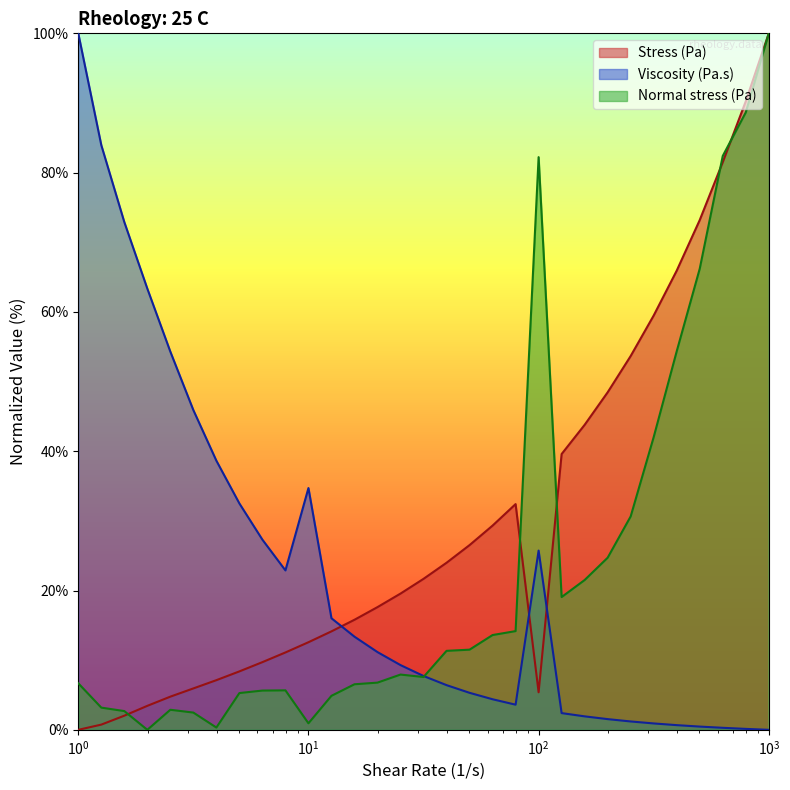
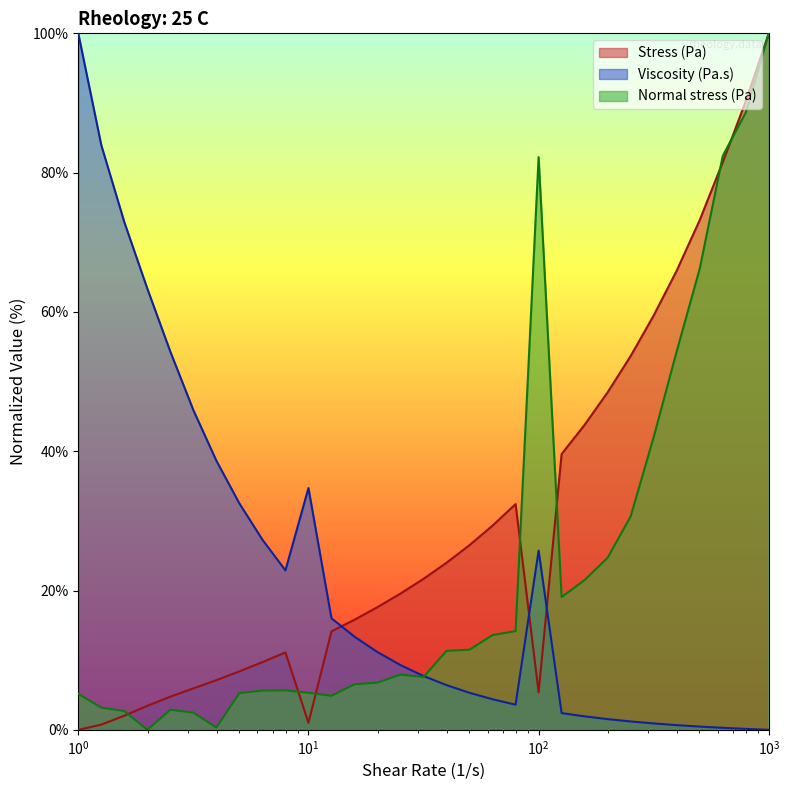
Normal stress (Pa), 10^0: 7% -> 5%
Stress (Pa), 10^1: 13% -> 1%
Normal stress (Pa), 10^1: 1% -> 5%
